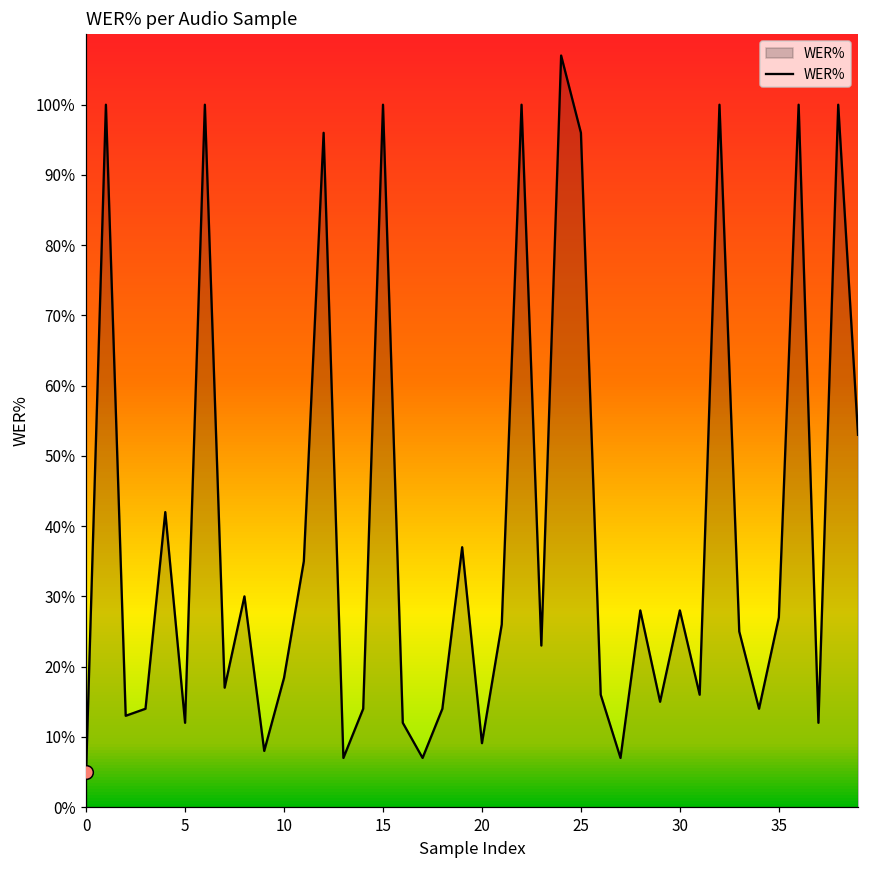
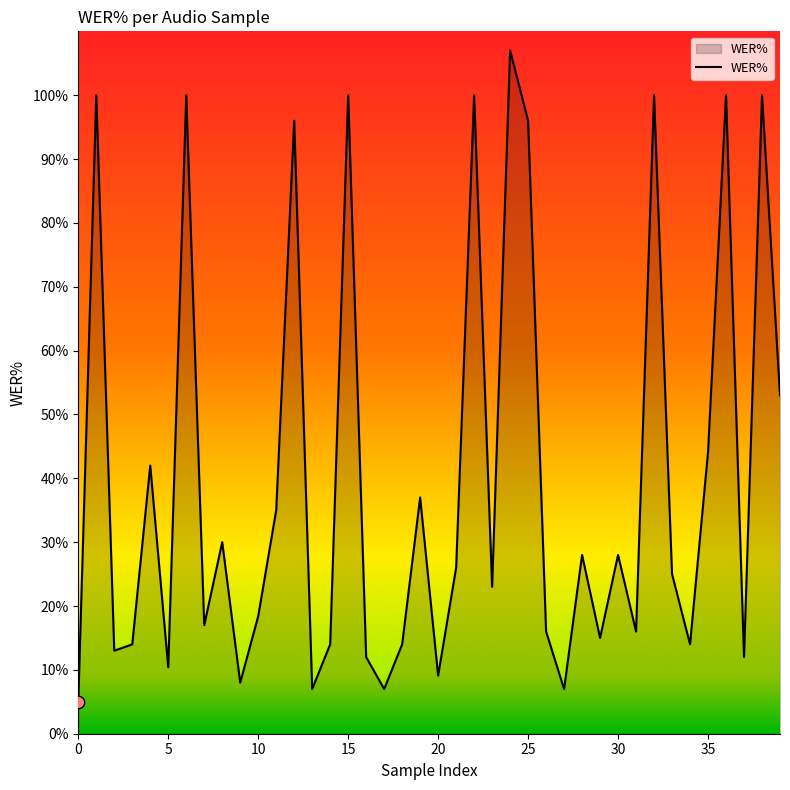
WER%, 5: 12% -> 10%
WER%, 35: 27% -> 44%
